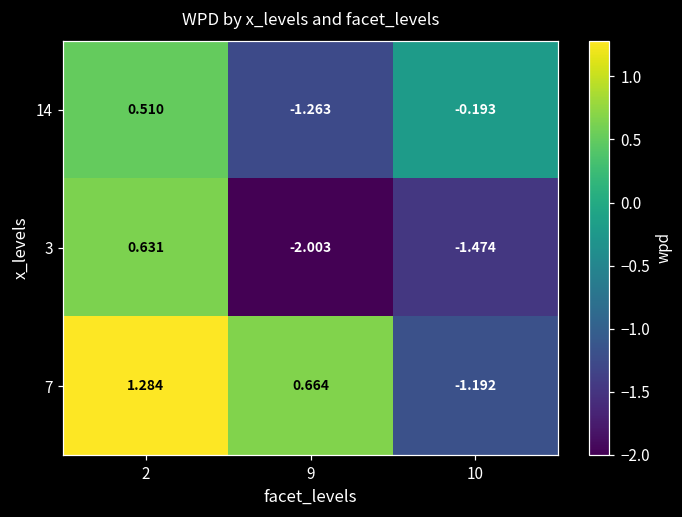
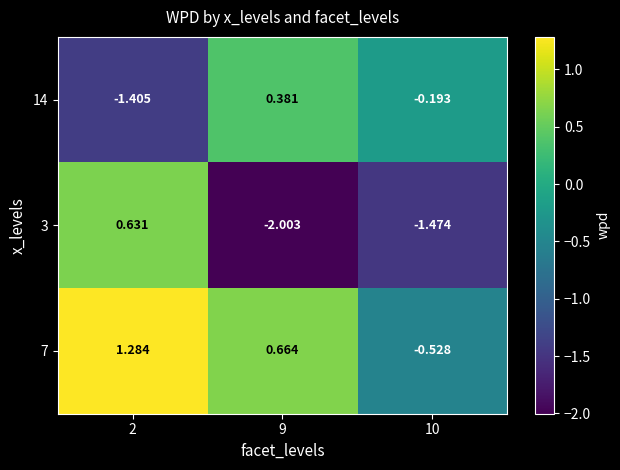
14, 2: 0.510 -> -1.405
14, 9: -1.263 -> 0.381
7, 10: -1.192 -> -0.528
